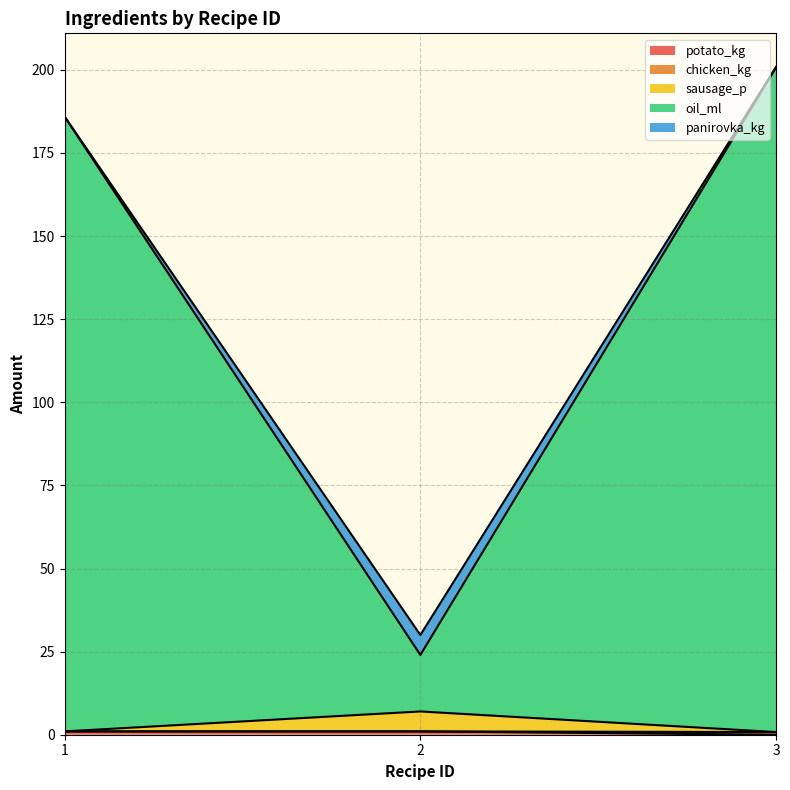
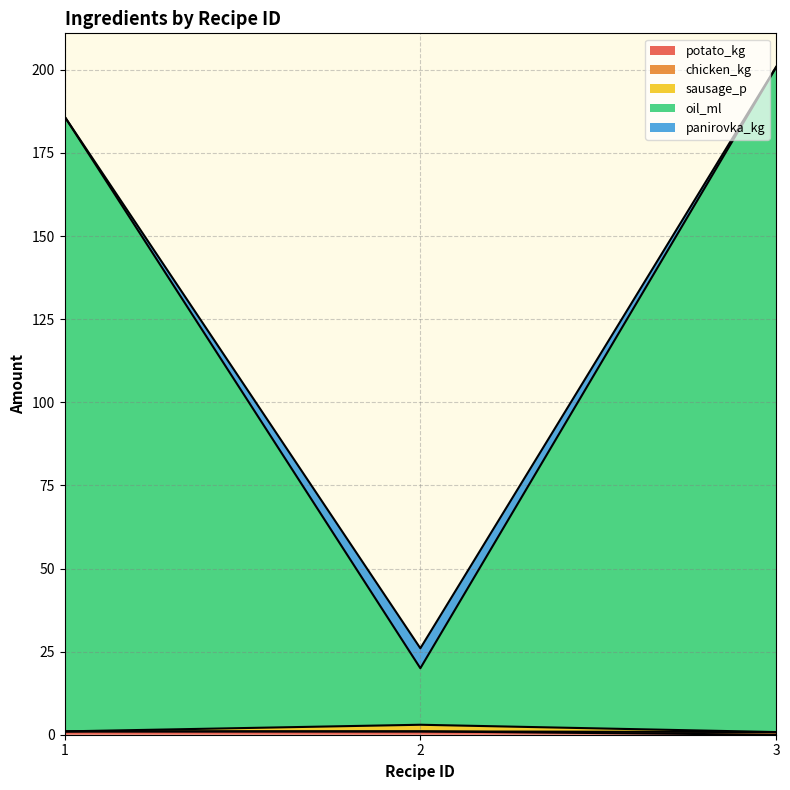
sausage_p, 2: 6 -> 2
